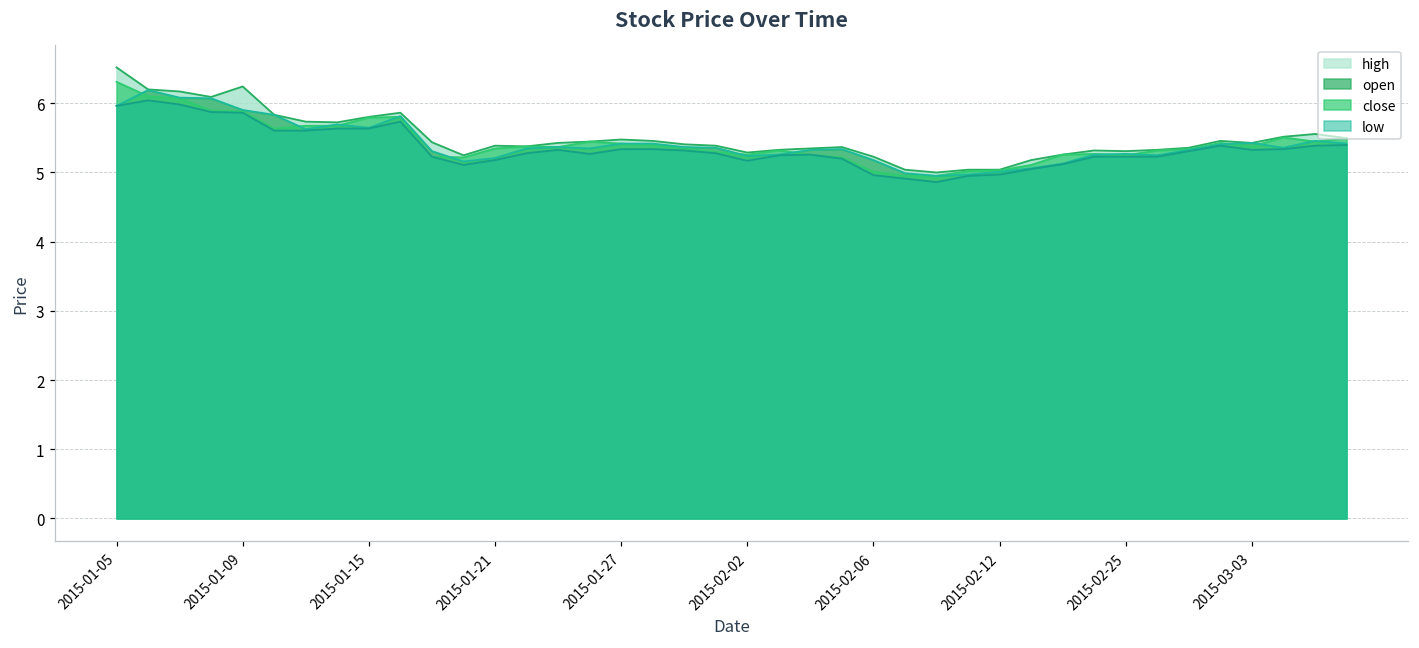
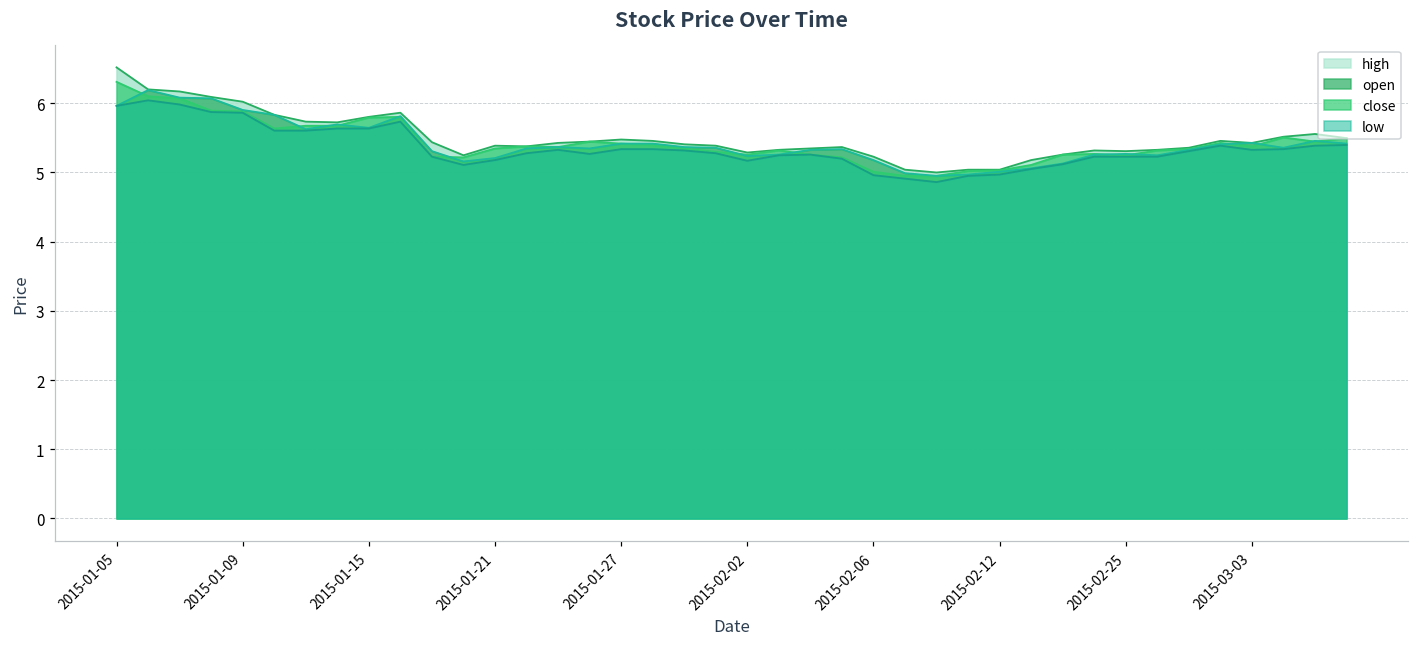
high, 2015-01-09: 6.2 -> 6.0
